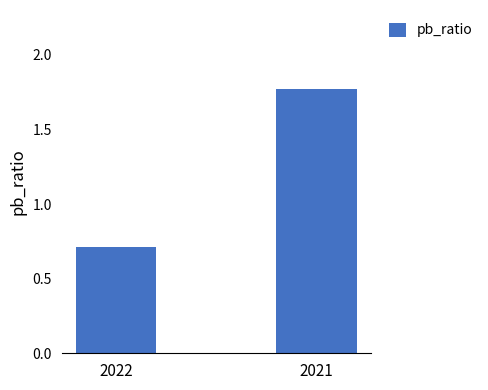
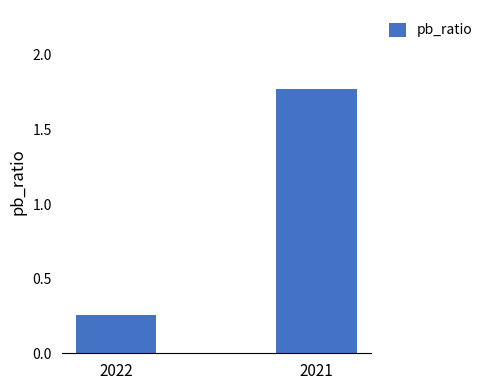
2022: 0.71 -> 0.25
